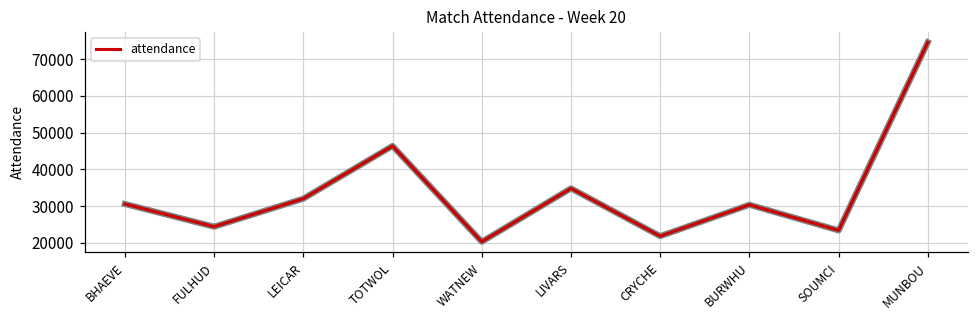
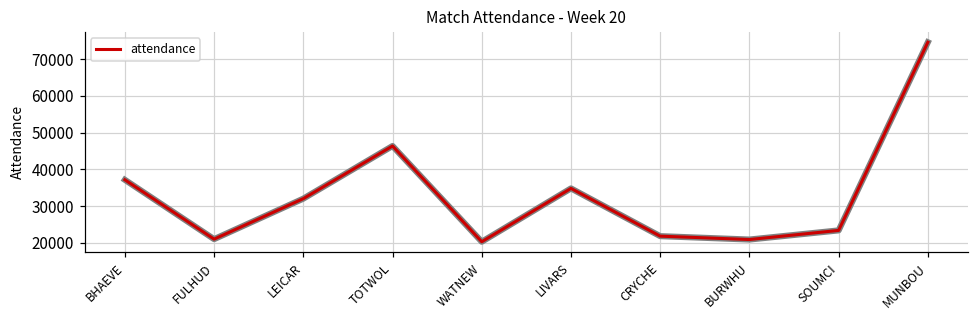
BHAEVE: 31000 -> 37000
FULHUD: 24000 -> 21000
BURWHU: 30000 -> 21000
